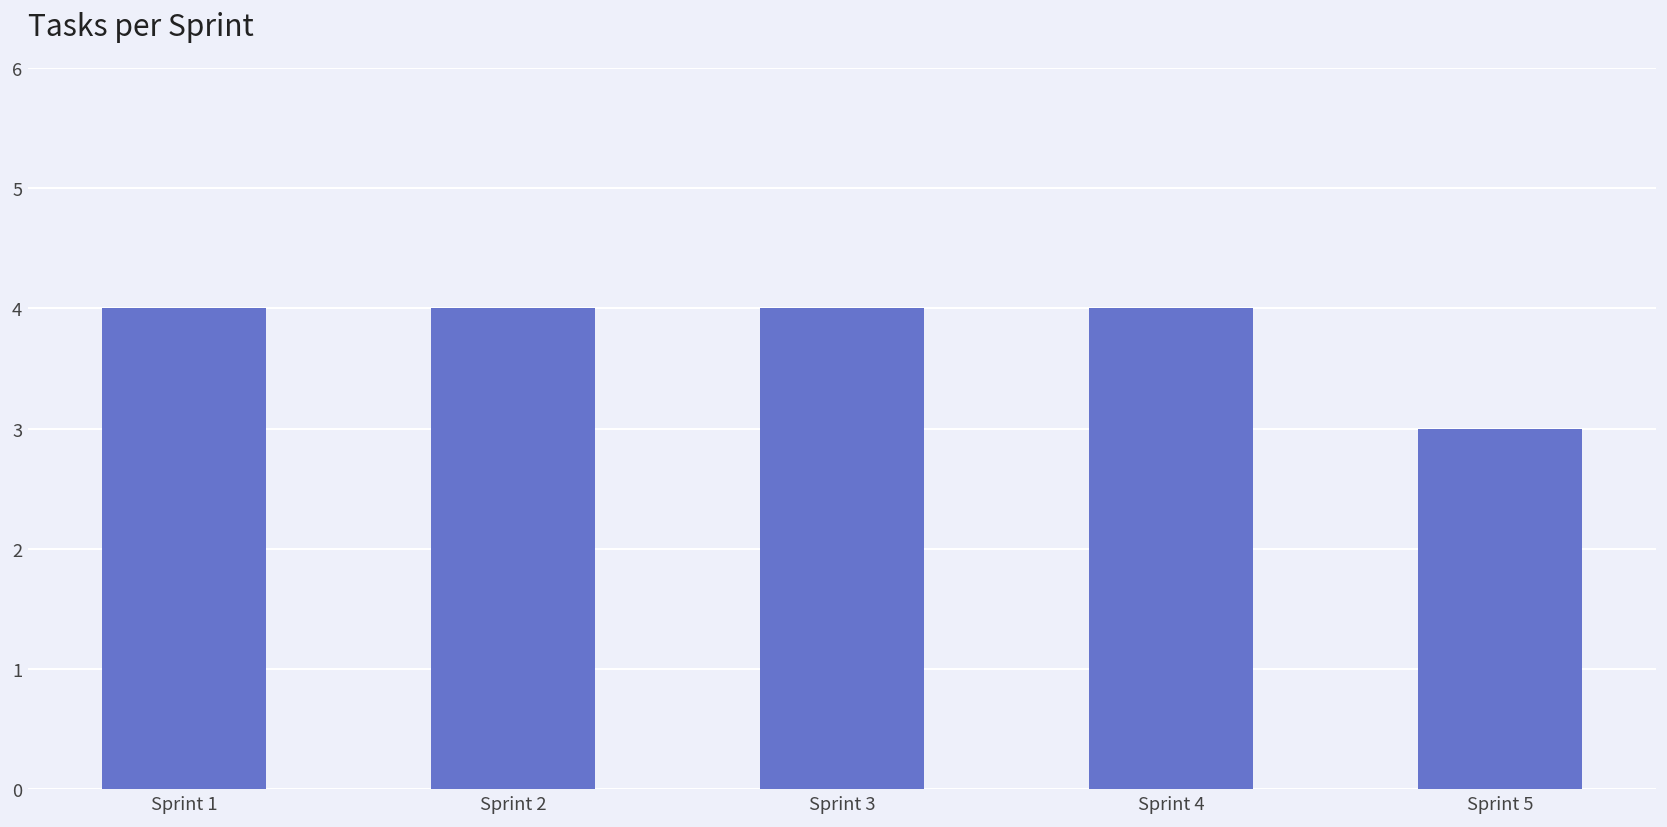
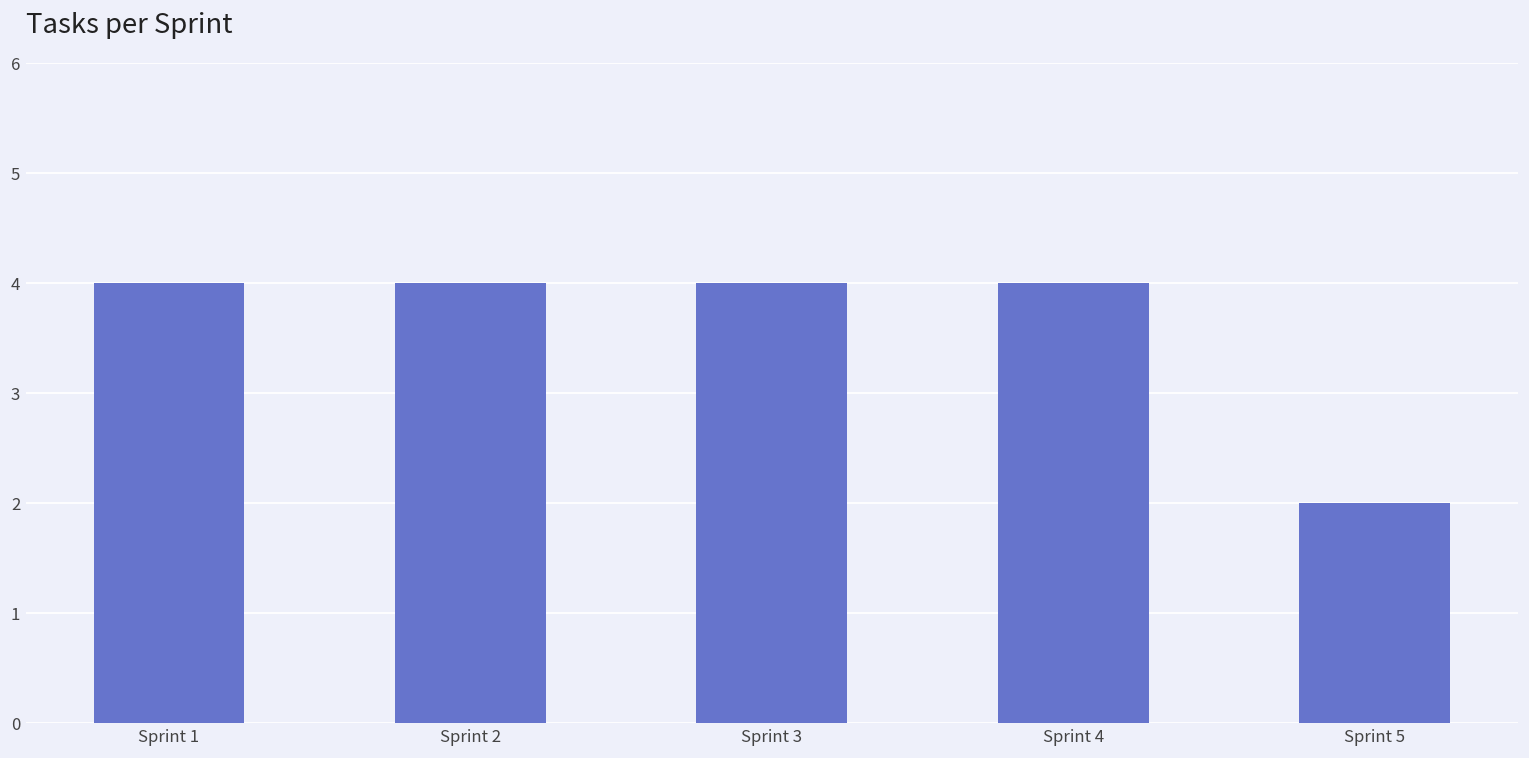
Sprint 5: 3 -> 2
